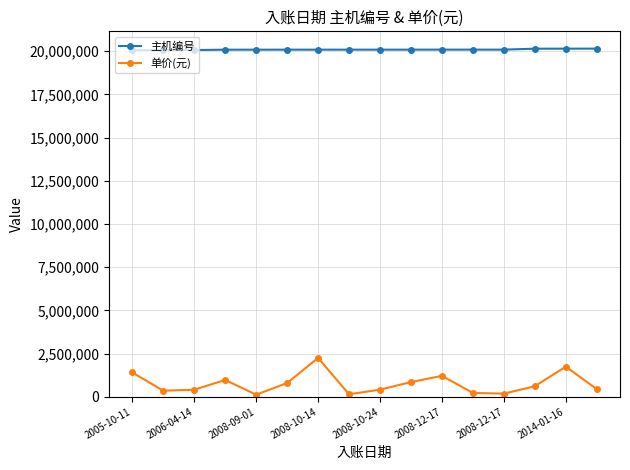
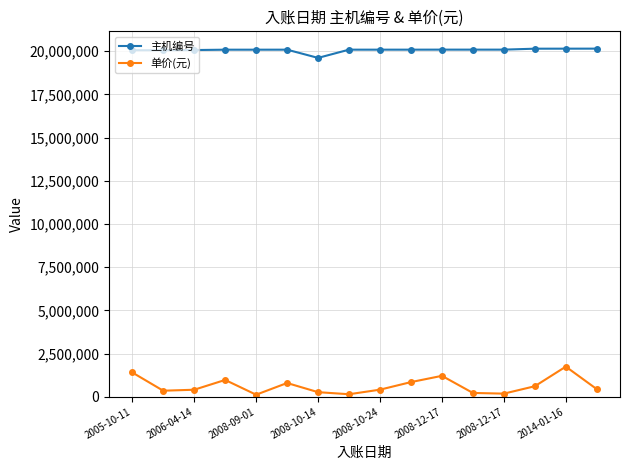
主机编号, 2008-10-14: 20,100,000 -> 19,600,000
单价(元), 2008-10-14: 2,200,000 -> 300,000
